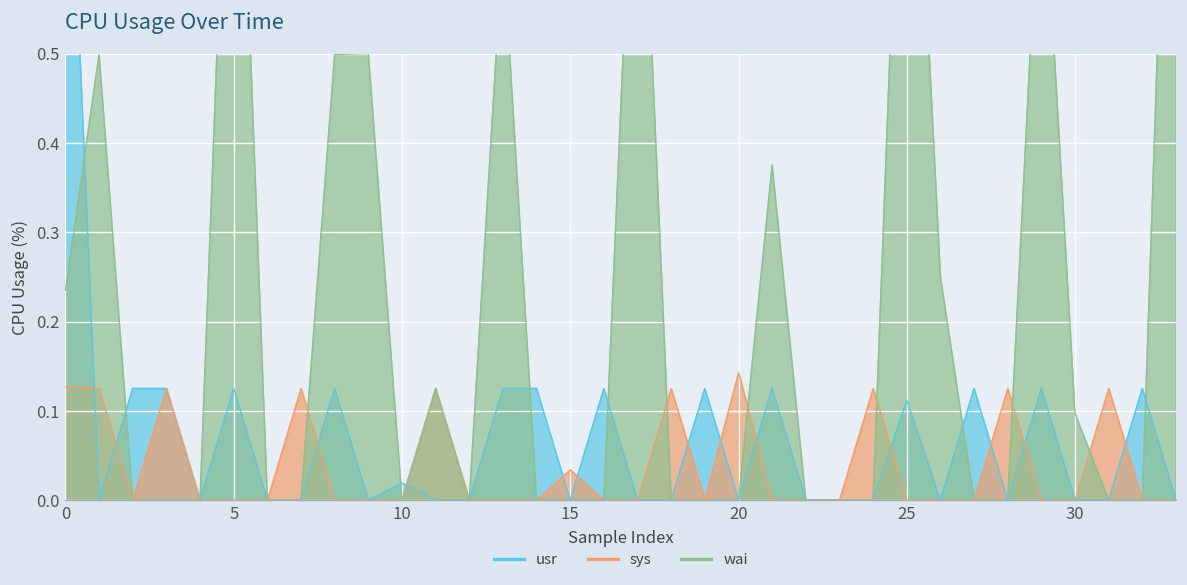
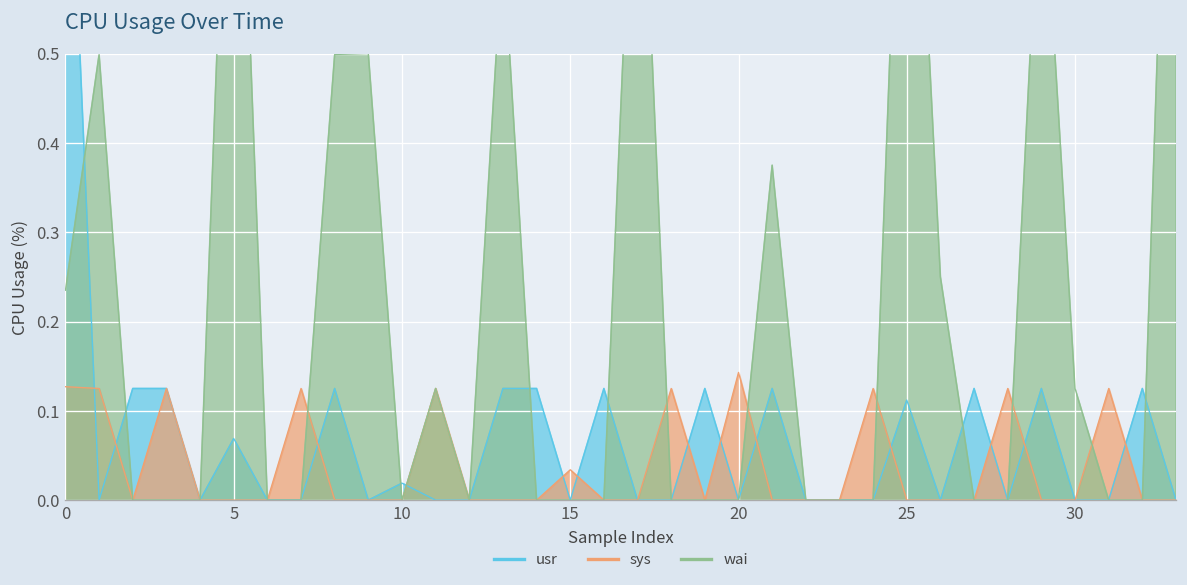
usr, 5: 0.13 -> 0.07
wai, 30: 0.10 -> 0.13
